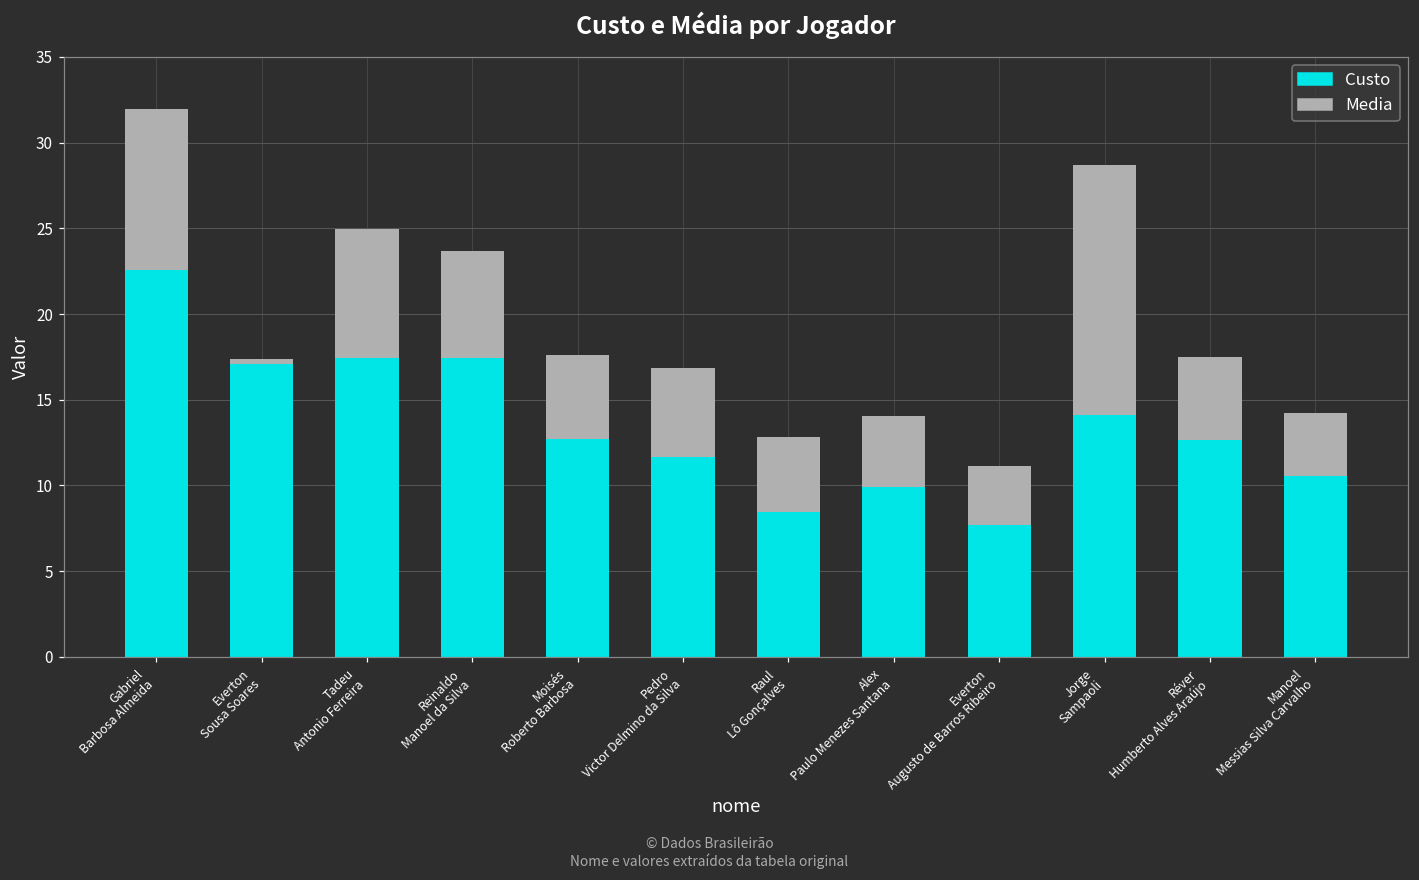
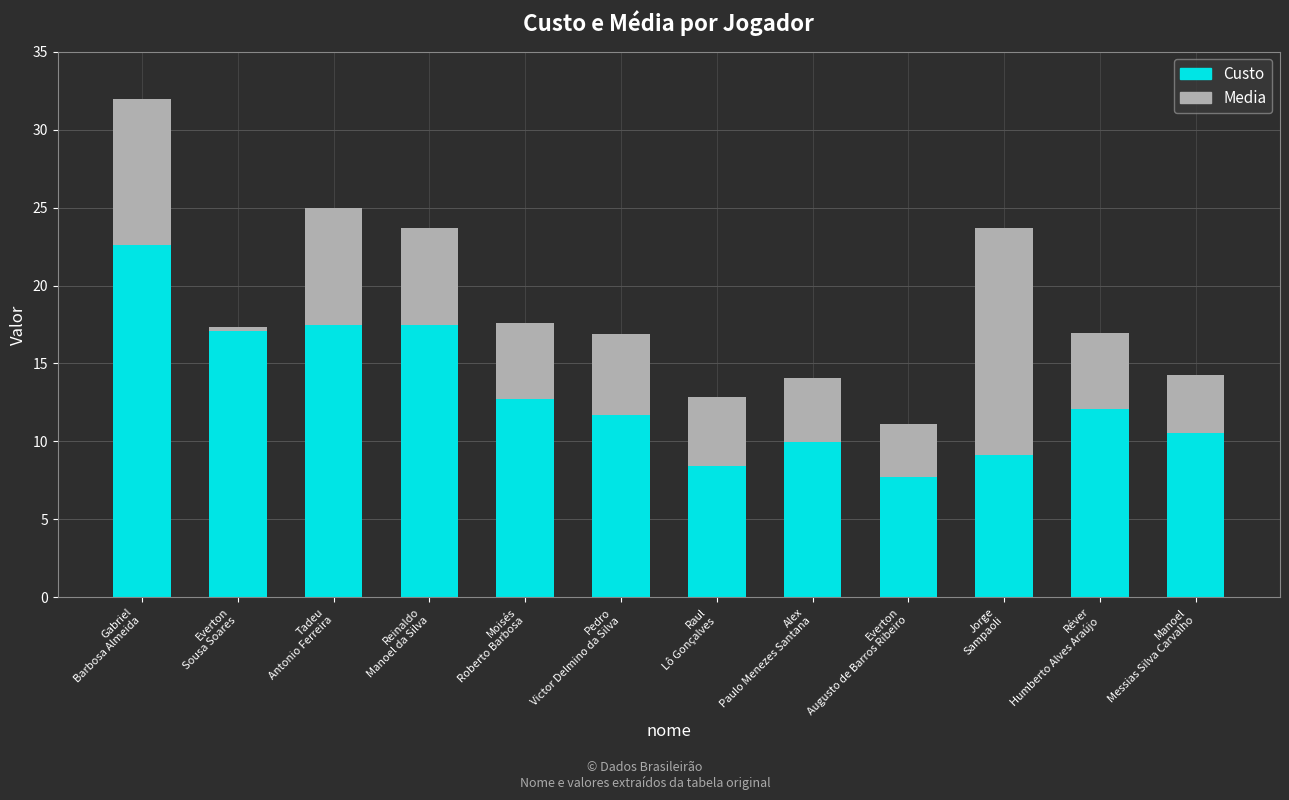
Custo, Jorge Sampaoli: 14.1 -> 9.1
Custo, Réver Humberto Alves Araújo: 12.7 -> 12.1
